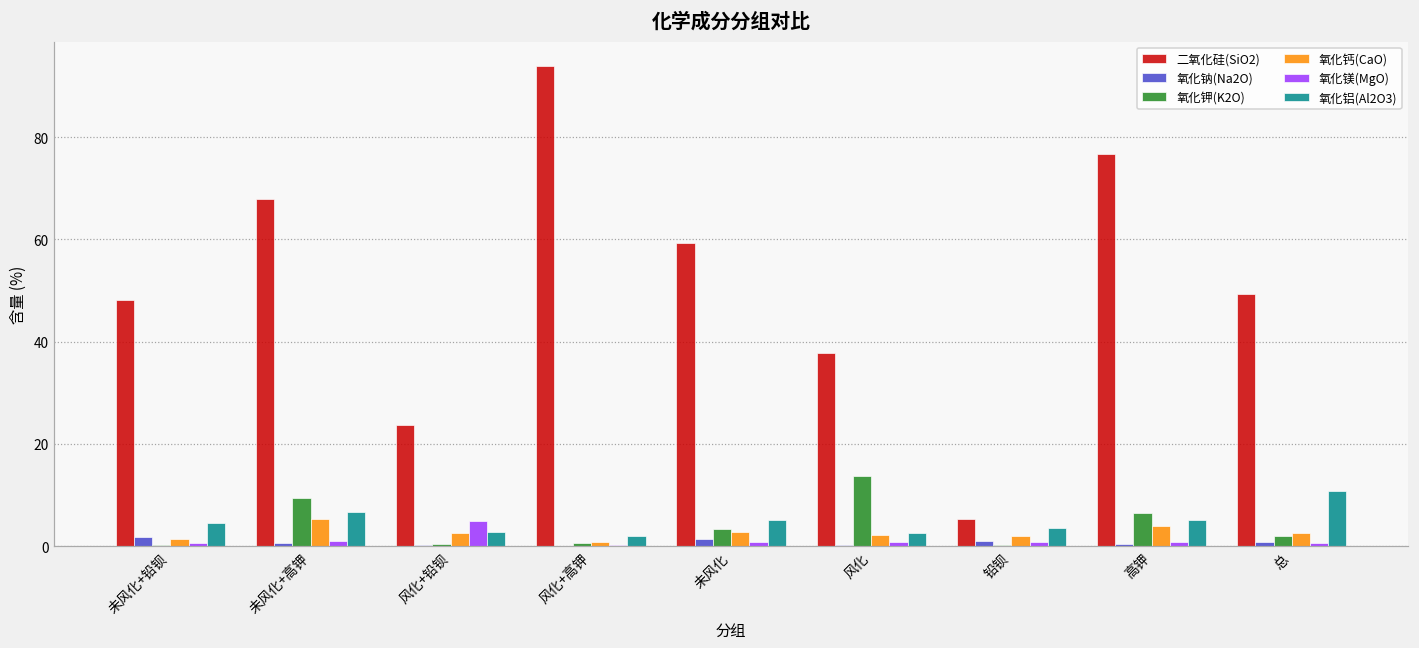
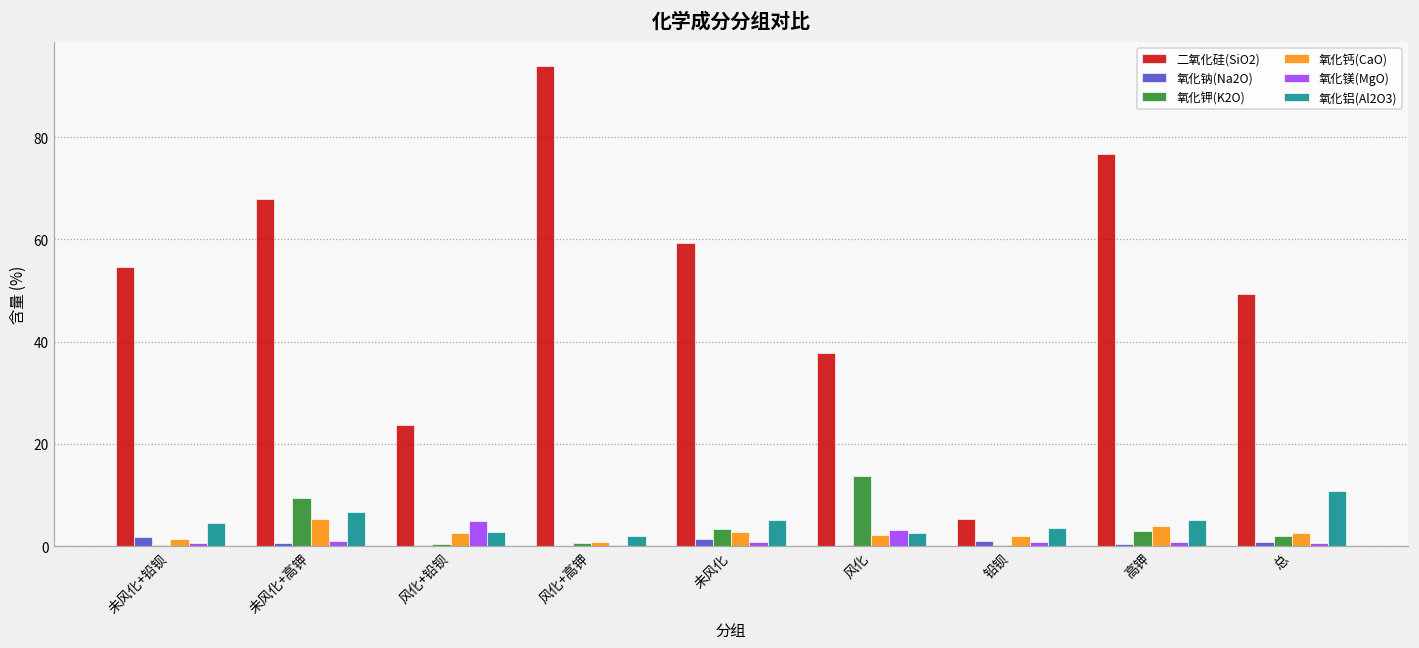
二氧化硅(SiO2), 未风化+铅钡: 48 -> 55
氧化镁(MgO), 风化: 1 -> 3
氧化钾(K2O), 高钾: 6 -> 3
